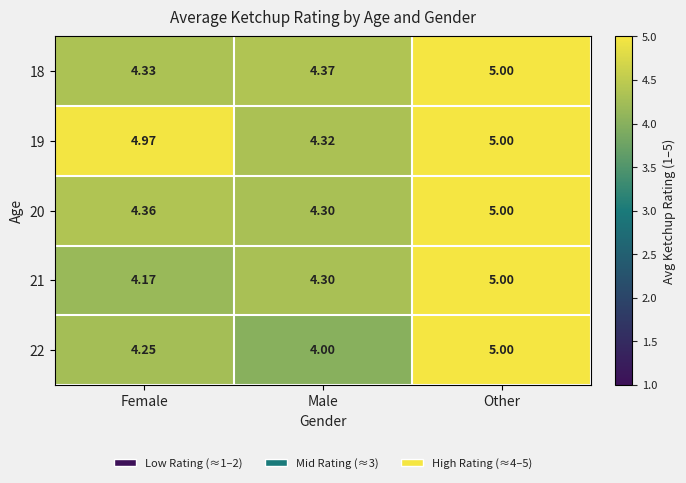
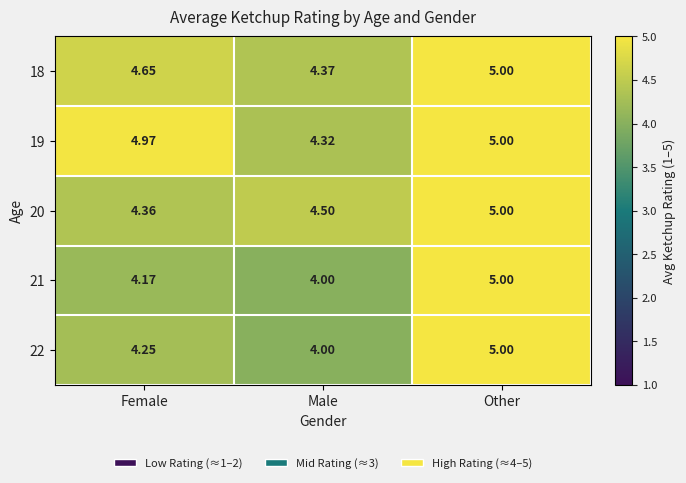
18, Female: 4.33 -> 4.65
20, Male: 4.30 -> 4.50
21, Male: 4.30 -> 4.00
